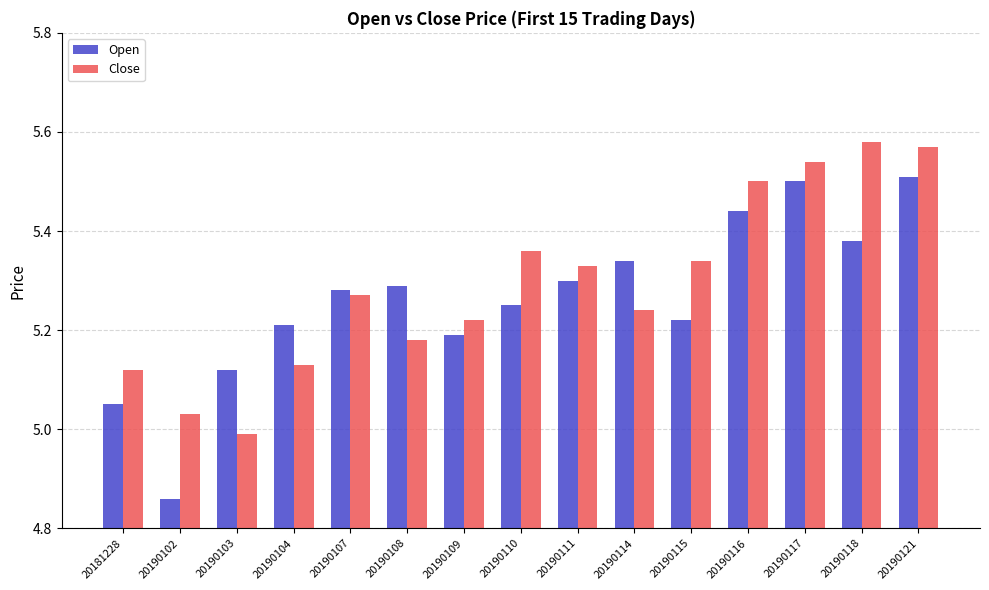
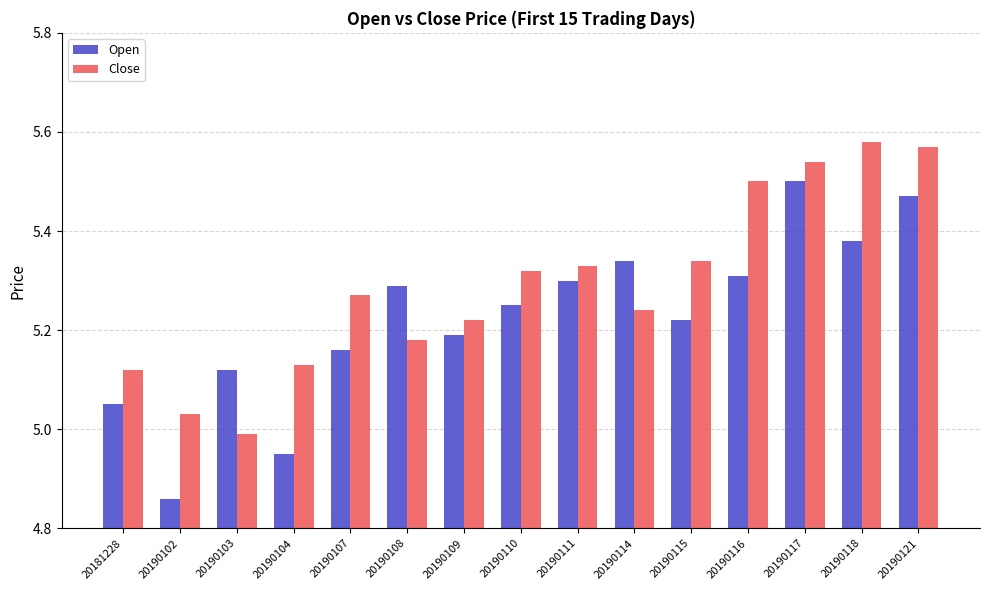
Open, 20190104: 5.21 -> 4.95
Open, 20190107: 5.28 -> 5.16
Close, 20190110: 5.36 -> 5.32
Open, 20190116: 5.44 -> 5.31
Open, 20190121: 5.51 -> 5.47
